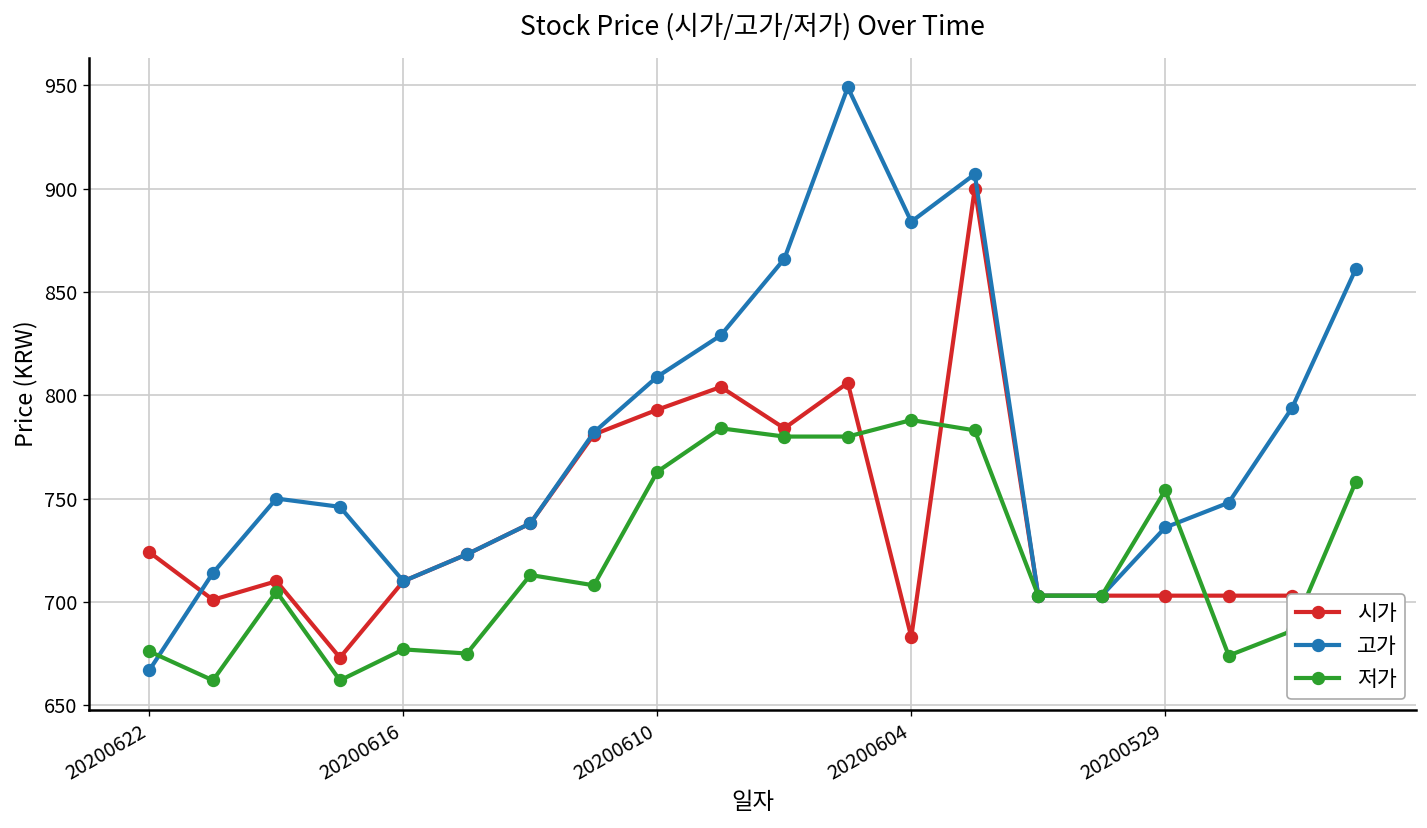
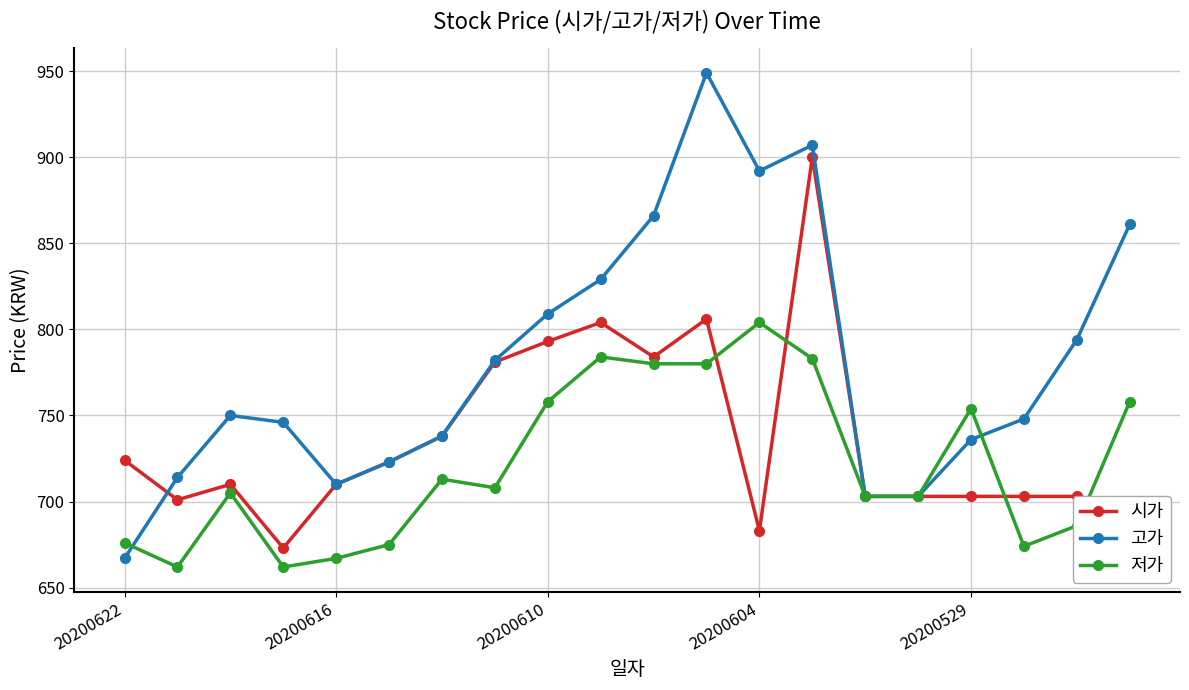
저가, 20200616: 677 -> 667
저가, 20200610: 763 -> 758
고가, 20200604: 884 -> 892
저가, 20200604: 788 -> 804
